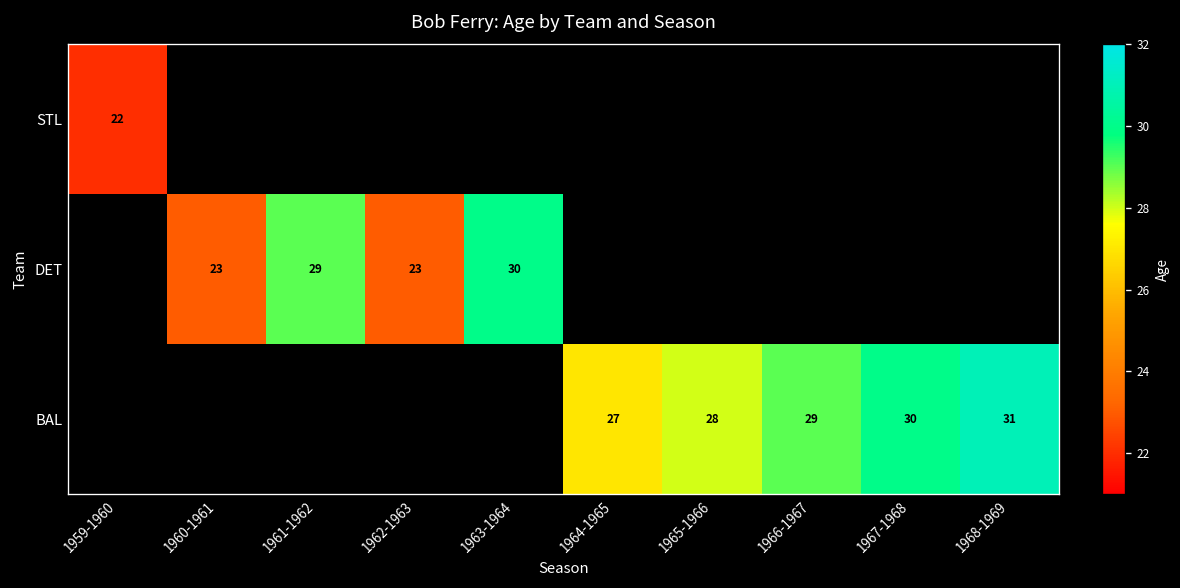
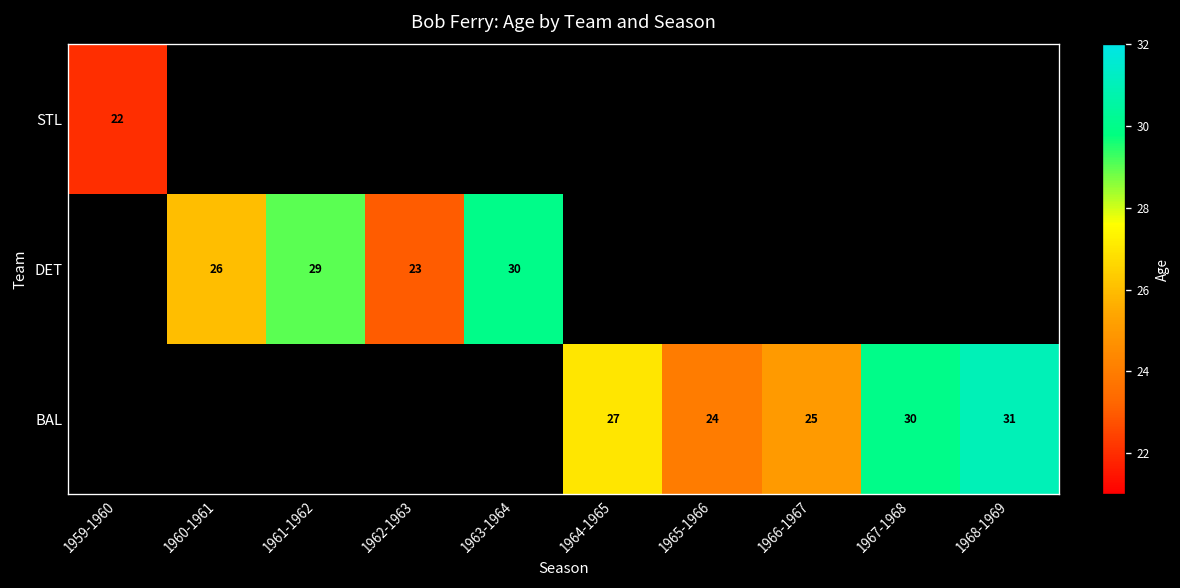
DET, 1960-1961: 23 -> 26
BAL, 1965-1966: 28 -> 24
BAL, 1966-1967: 29 -> 25
